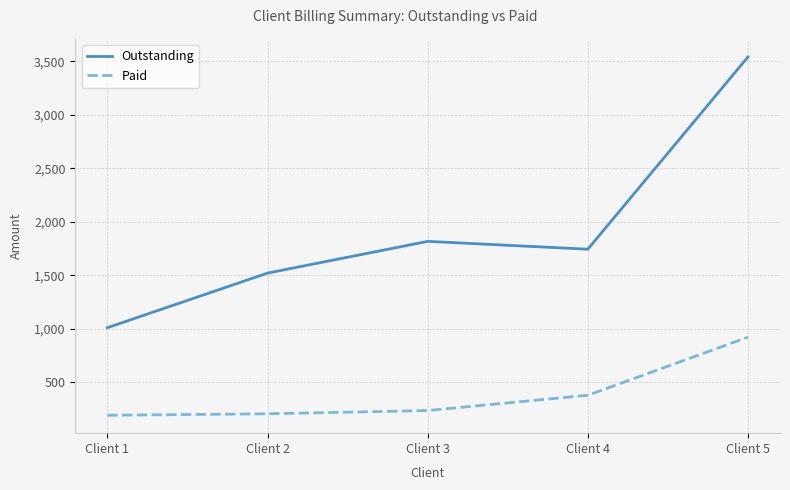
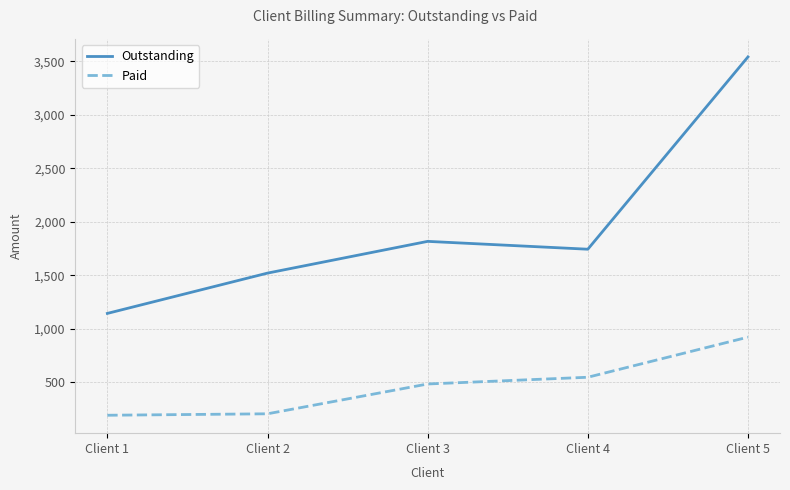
Outstanding, Client 1: 1,010 -> 1,140
Paid, Client 3: 230 -> 480
Paid, Client 4: 380 -> 550
